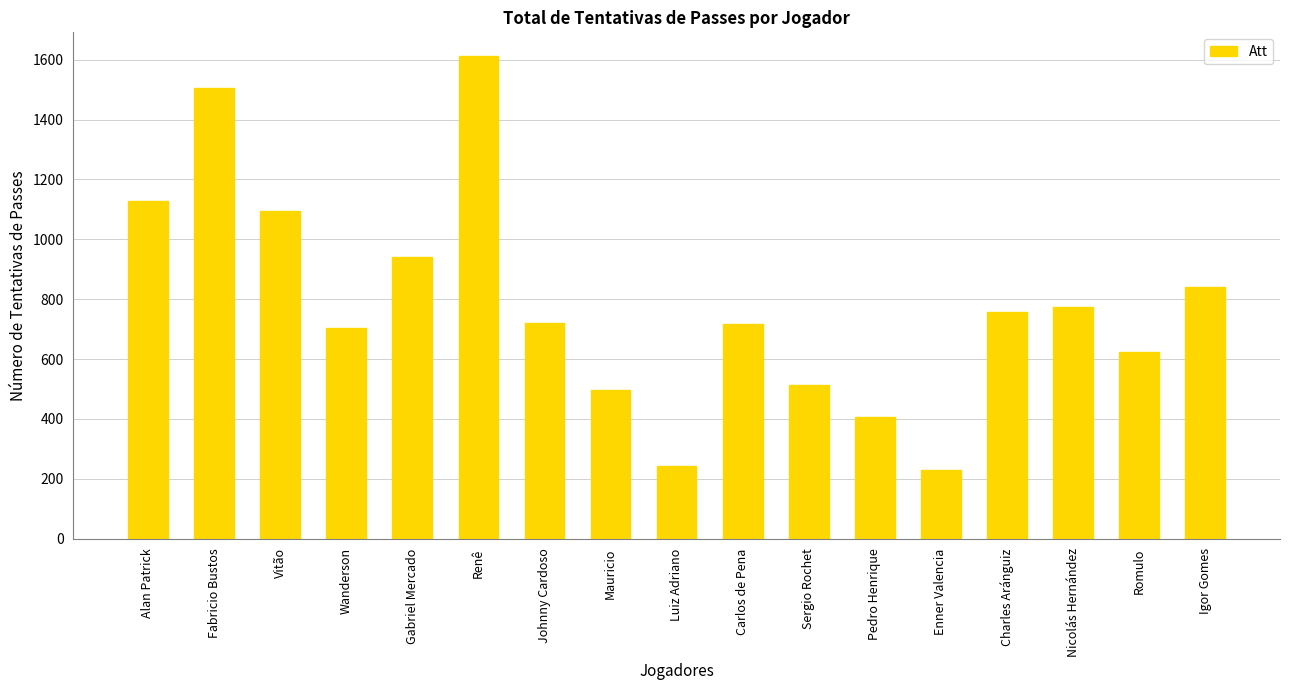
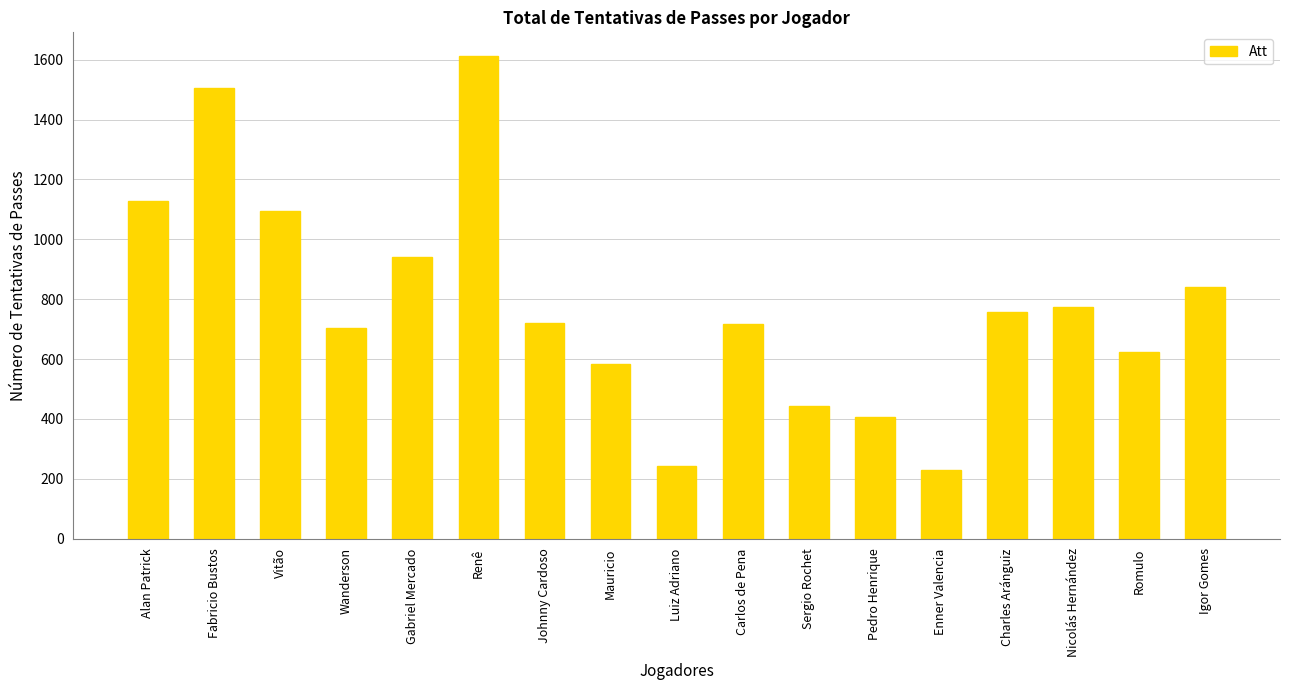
Mauricio: 500 -> 580
Sergio Rochet: 510 -> 440
